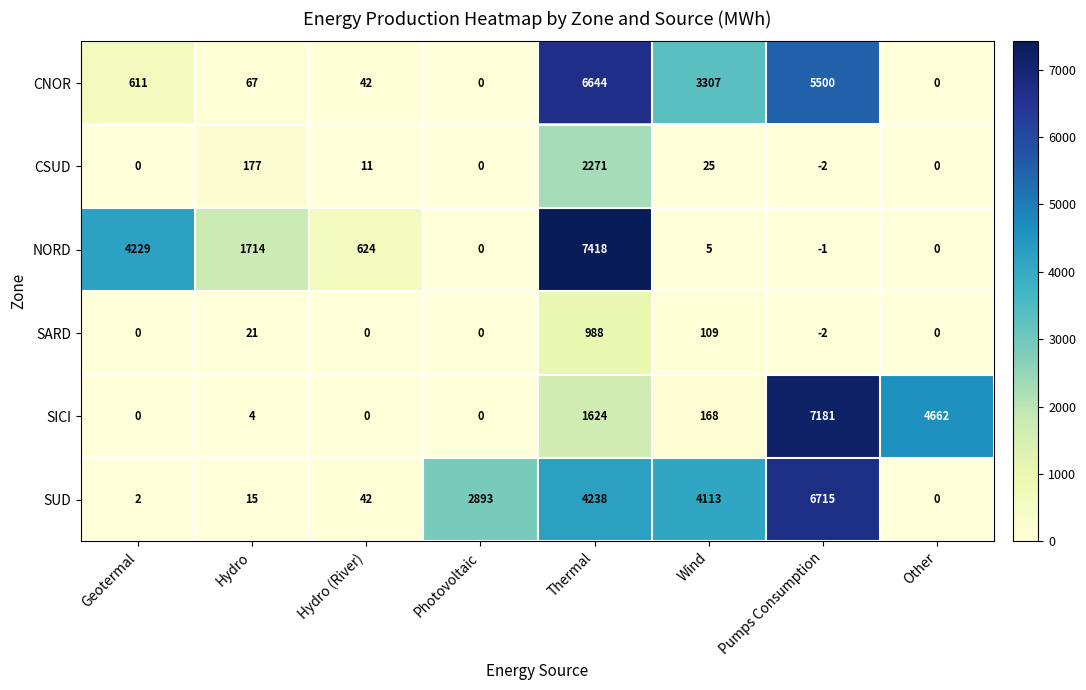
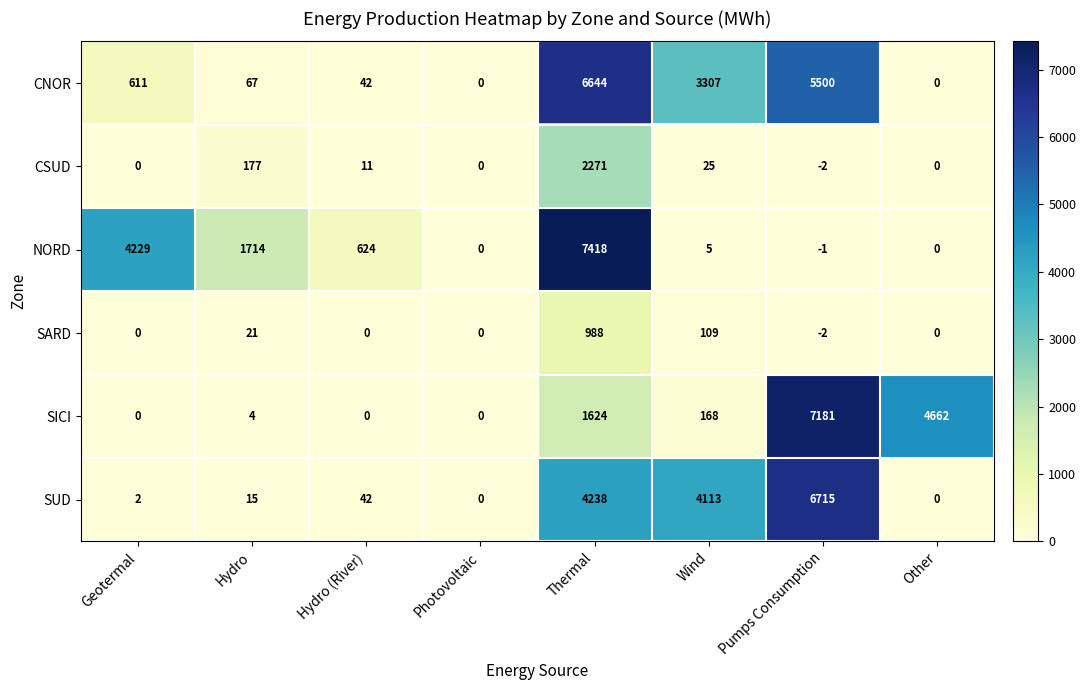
SUD, Photovoltaic: 2893 -> 0
